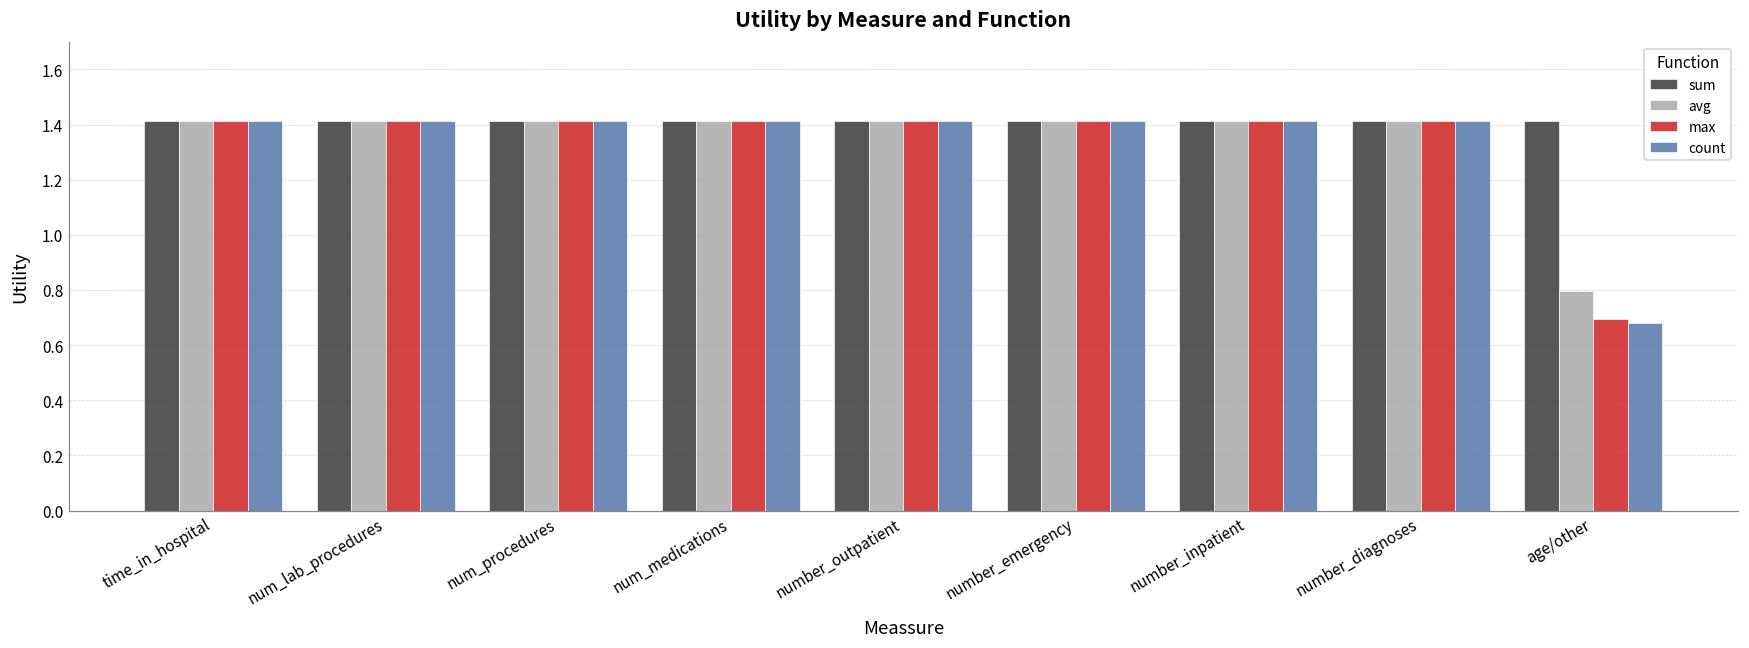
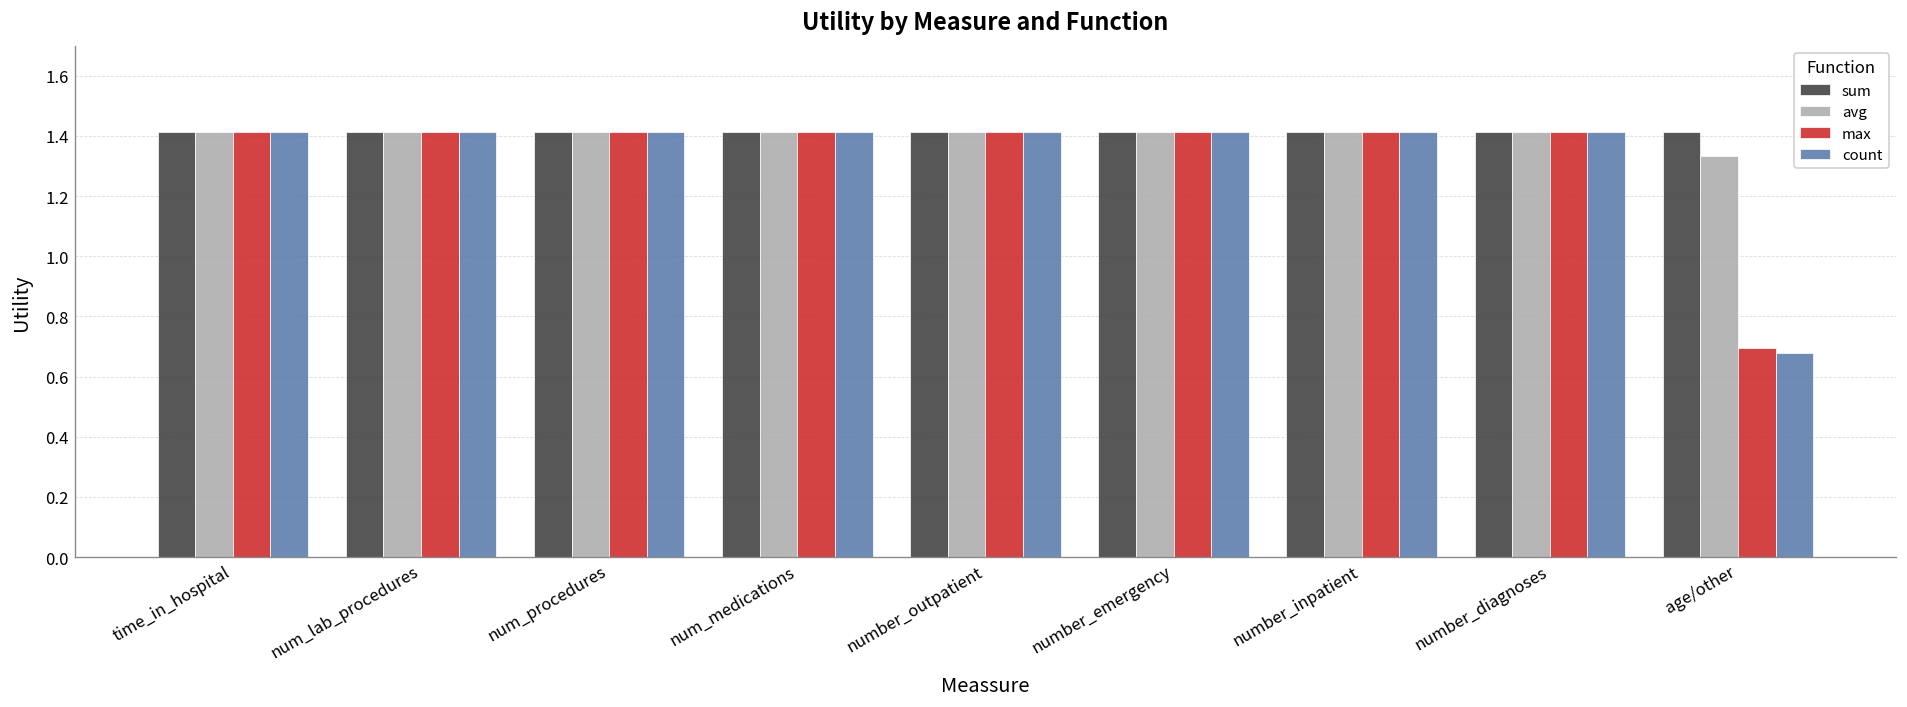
avg, age/other: 0.80 -> 1.33
